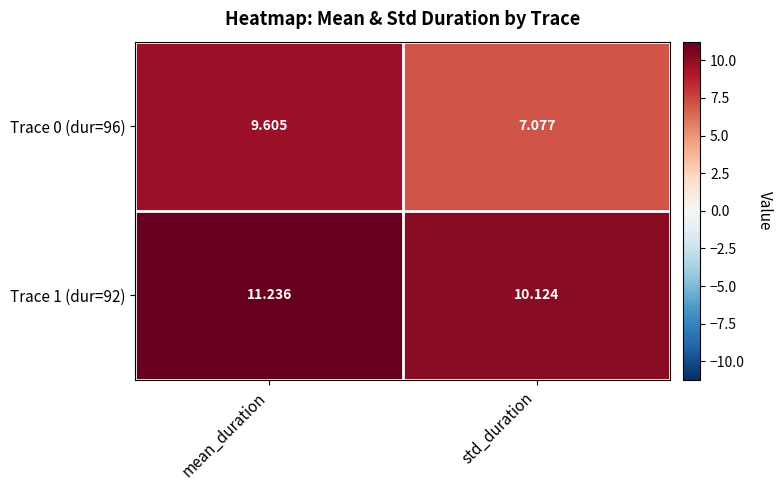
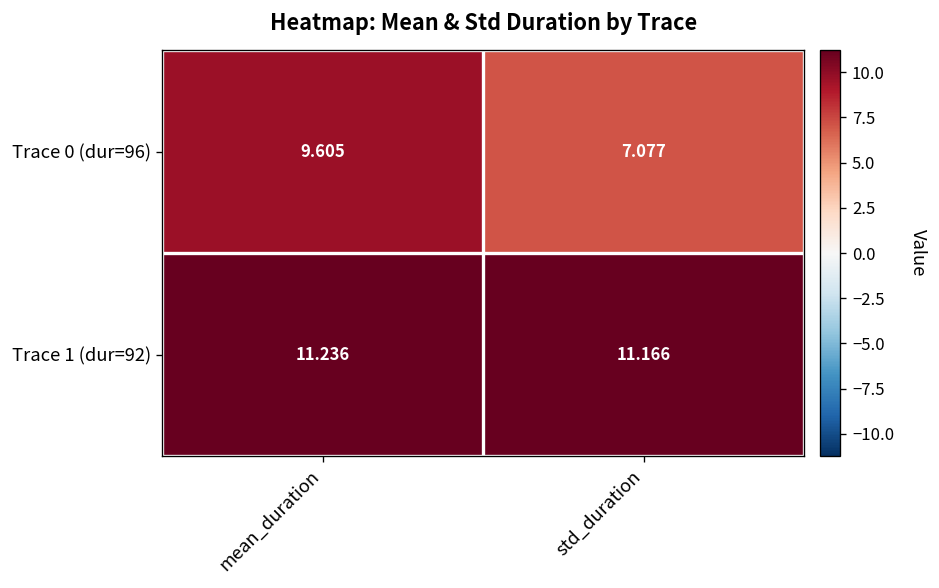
Trace 1 (dur=92), std_duration: 10.124 -> 11.166
